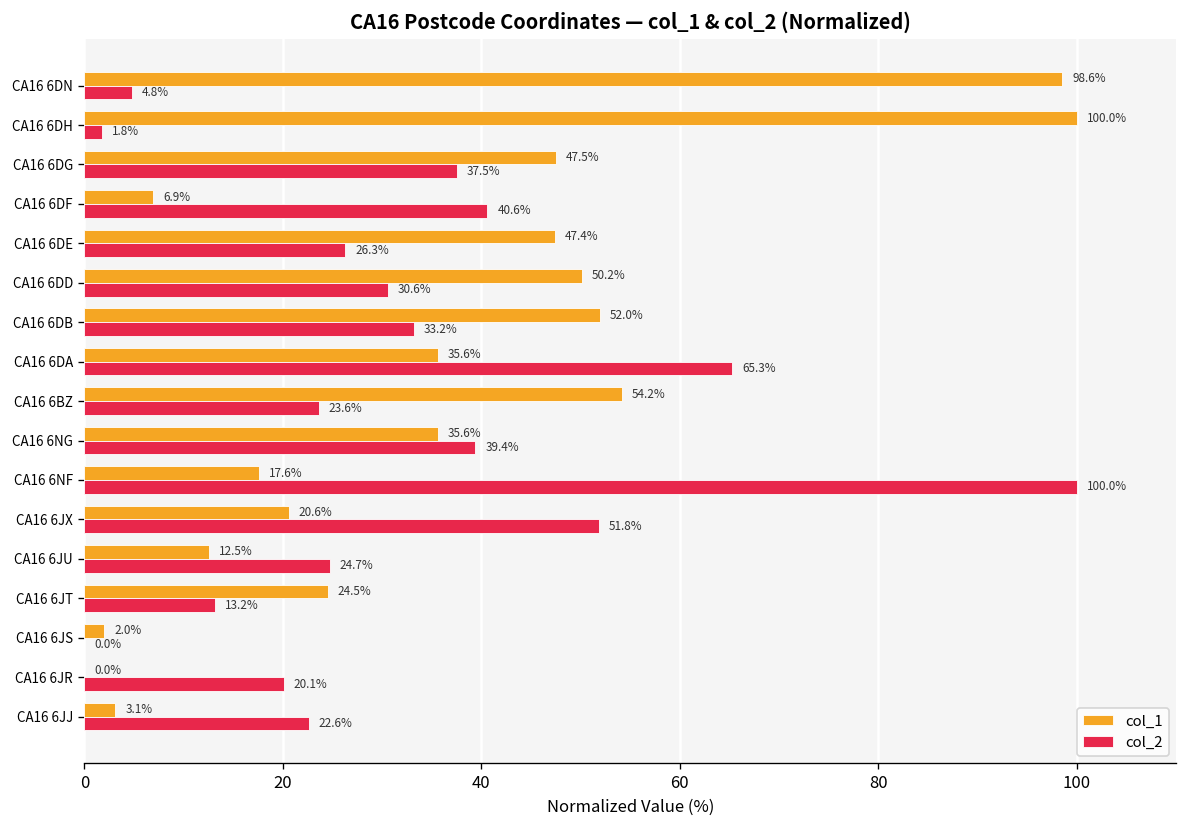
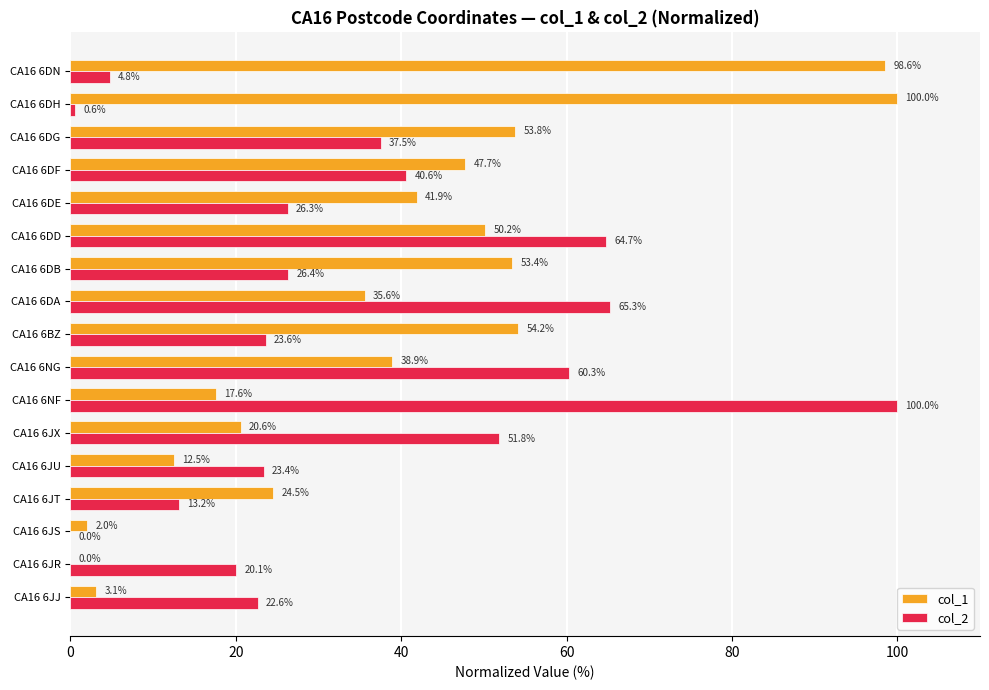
col_2, CA16 6DH: 1.8% -> 0.6%
col_1, CA16 6DG: 47.5% -> 53.8%
col_1, CA16 6DF: 6.9% -> 47.7%
col_1, CA16 6DE: 47.4% -> 41.9%
col_2, CA16 6DD: 30.6% -> 64.7%
col_1, CA16 6DB: 52.0% -> 53.4%
col_2, CA16 6DB: 33.2% -> 26.4%
col_1, CA16 6NG: 35.6% -> 38.9%
col_2, CA16 6NG: 39.4% -> 60.3%
col_2, CA16 6JU: 24.7% -> 23.4%
